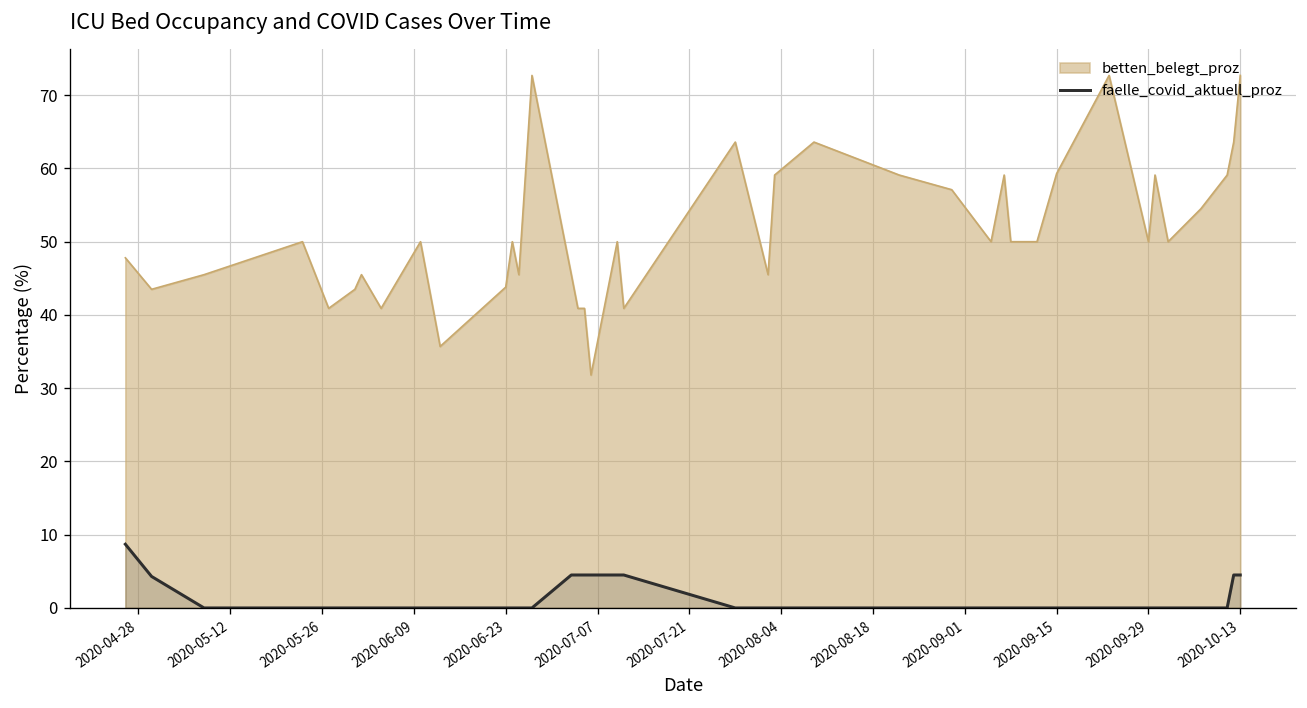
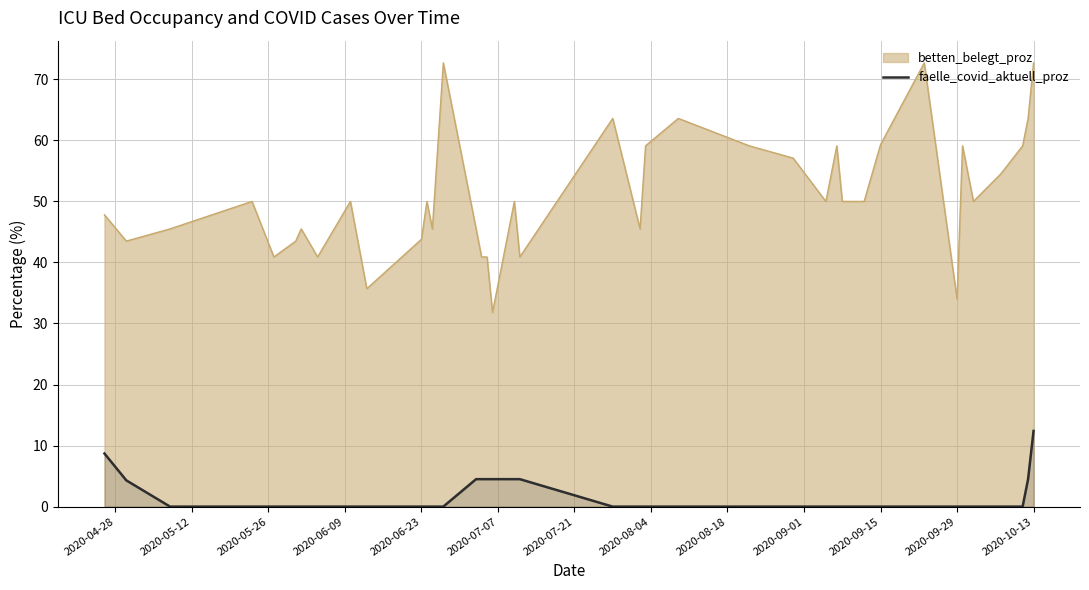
betten_belegt_proz, 2020-09-29: 50 -> 34
faelle_covid_aktuell_proz, 2020-10-13: 5 -> 12
